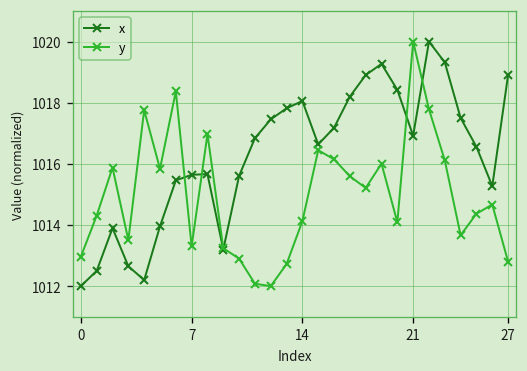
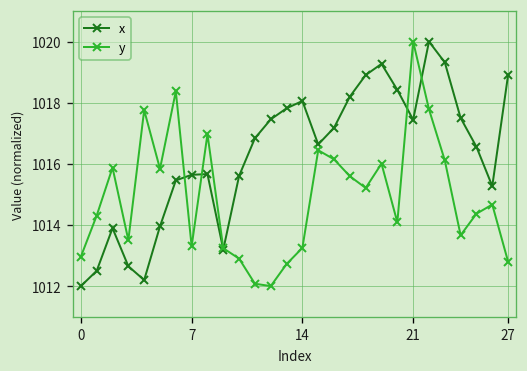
y, 14: 1014.1 -> 1013.3
x, 21: 1016.9 -> 1017.4
